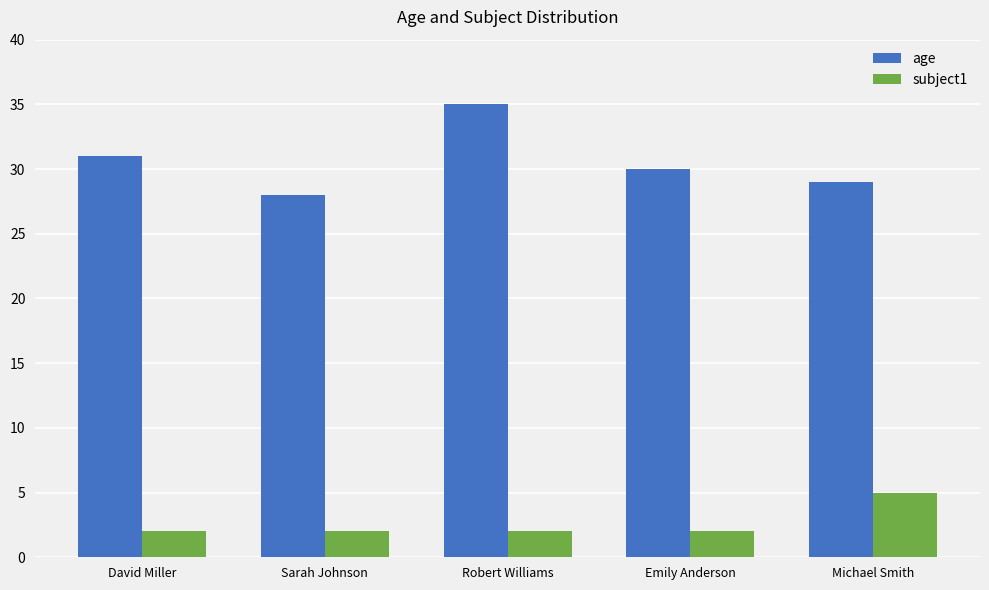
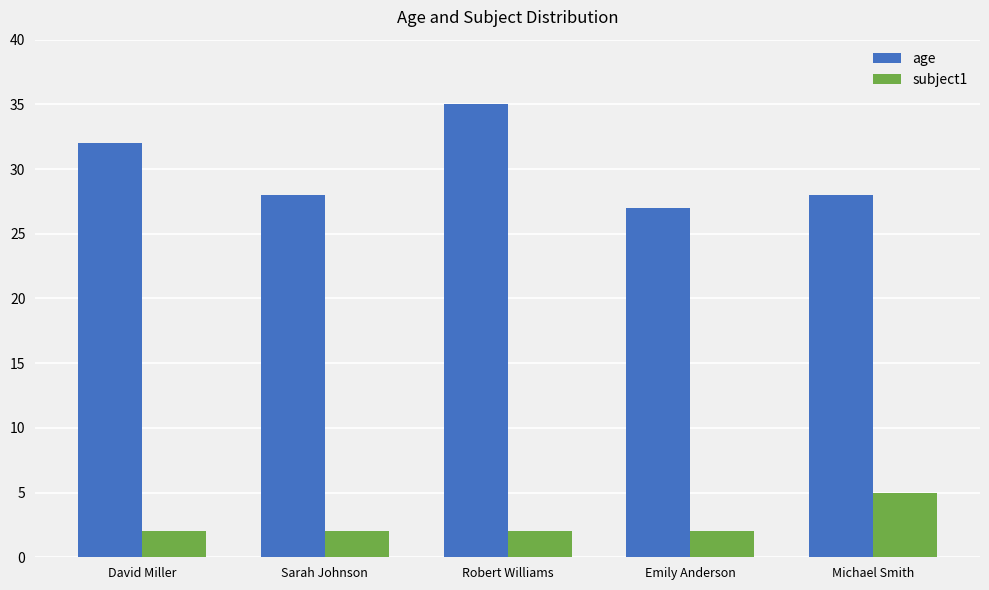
age, David Miller: 31 -> 32
age, Emily Anderson: 30 -> 27
age, Michael Smith: 29 -> 28
